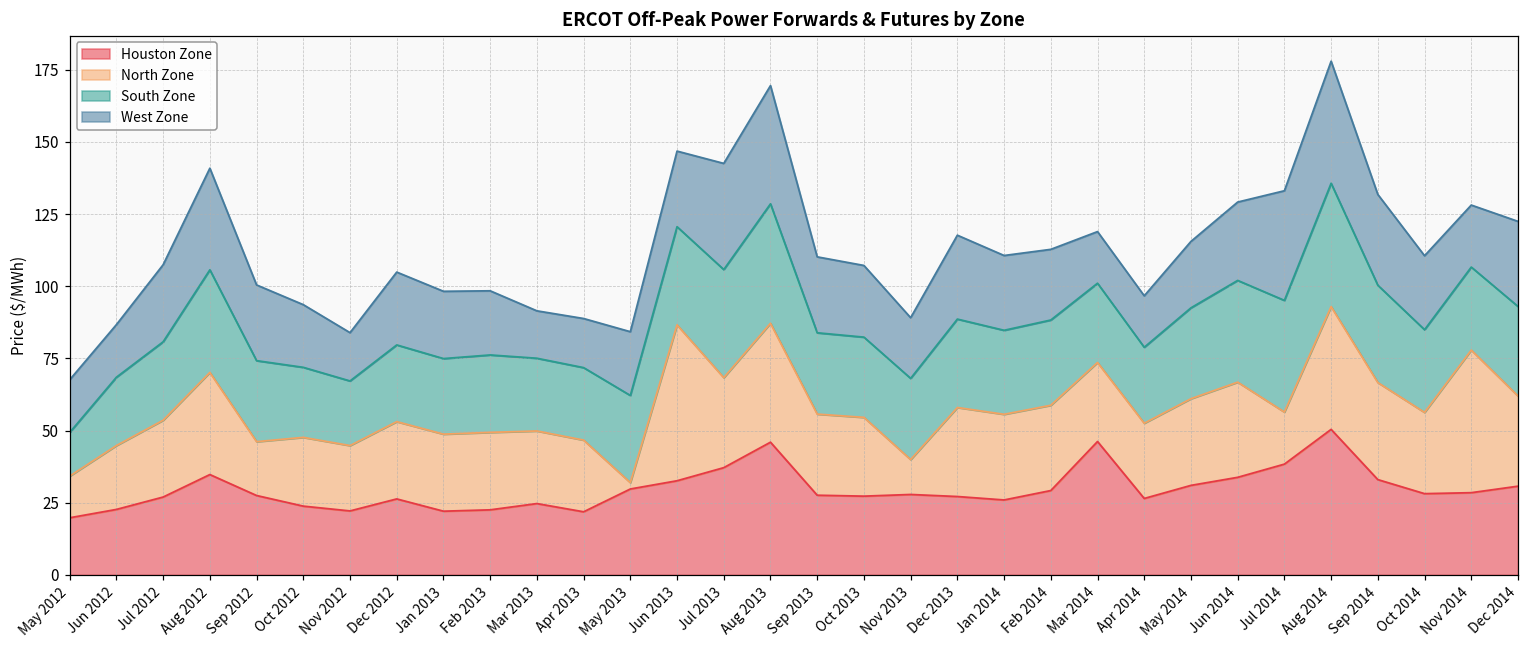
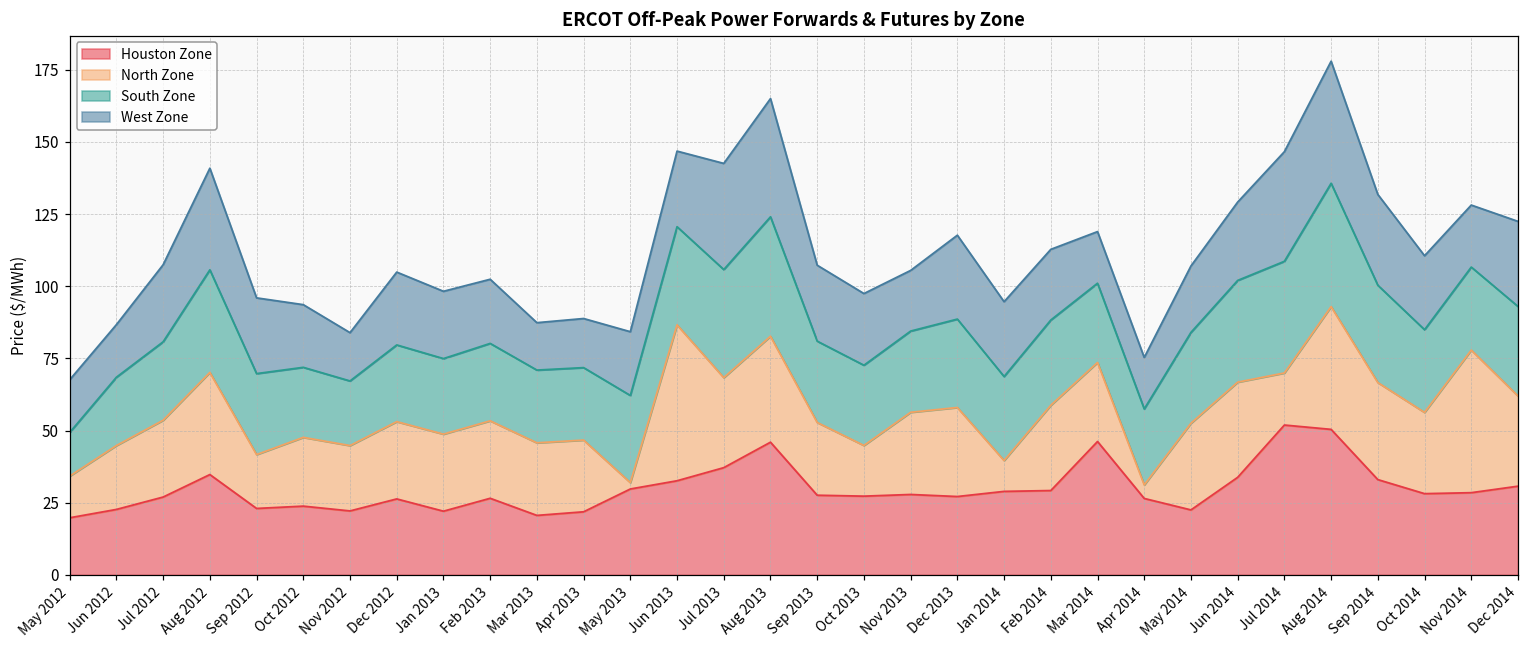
Houston Zone, Sep 2012: 27 -> 23
Houston Zone, Feb 2013: 23 -> 27
Houston Zone, Mar 2013: 25 -> 21
North Zone, Aug 2013: 41 -> 37
North Zone, Sep 2013: 28 -> 25
North Zone, Oct 2013: 27 -> 18
North Zone, Nov 2013: 12 -> 28
Houston Zone, Jan 2014: 26 -> 29
North Zone, Jan 2014: 30 -> 11
North Zone, Apr 2014: 26 -> 5
Houston Zone, May 2014: 31 -> 23
Houston Zone, Jul 2014: 38 -> 52
